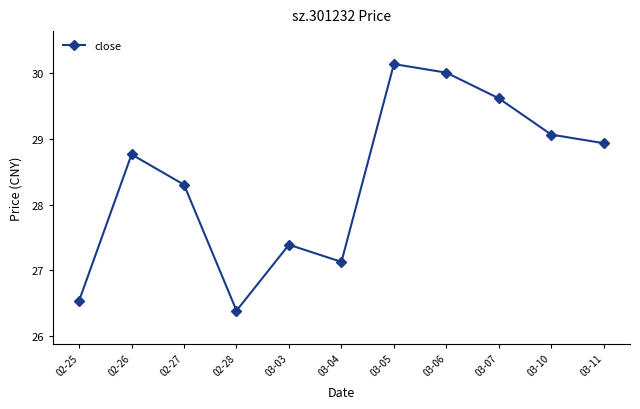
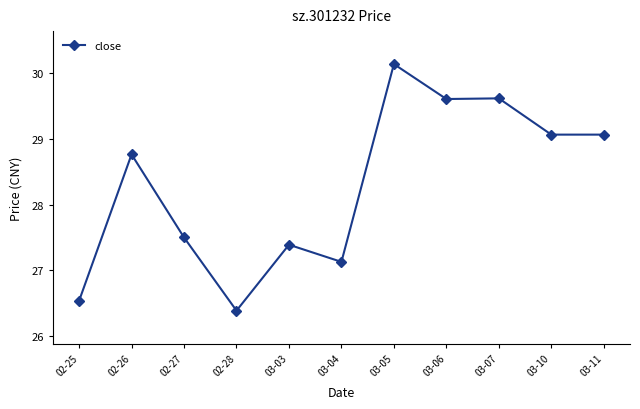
02-27: 28.3 -> 27.5
03-06: 30.0 -> 29.6
03-11: 28.9 -> 29.1
